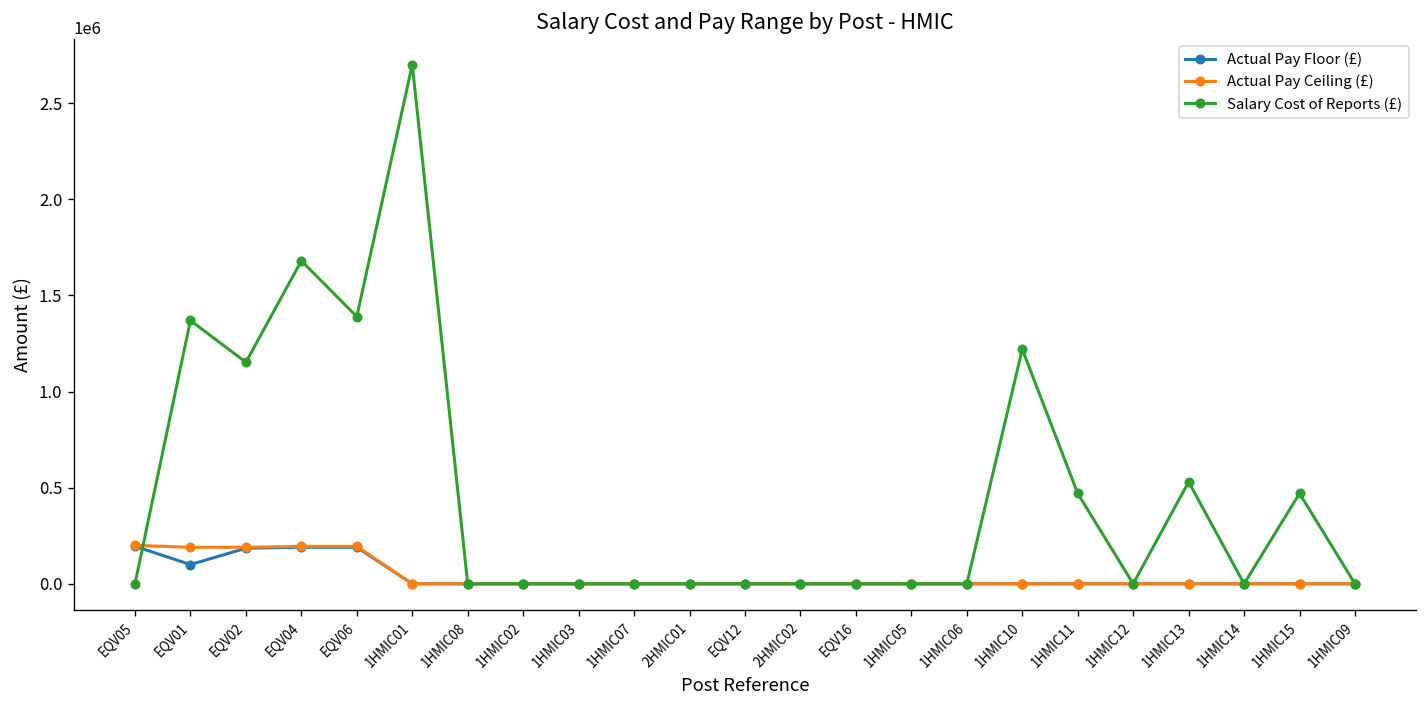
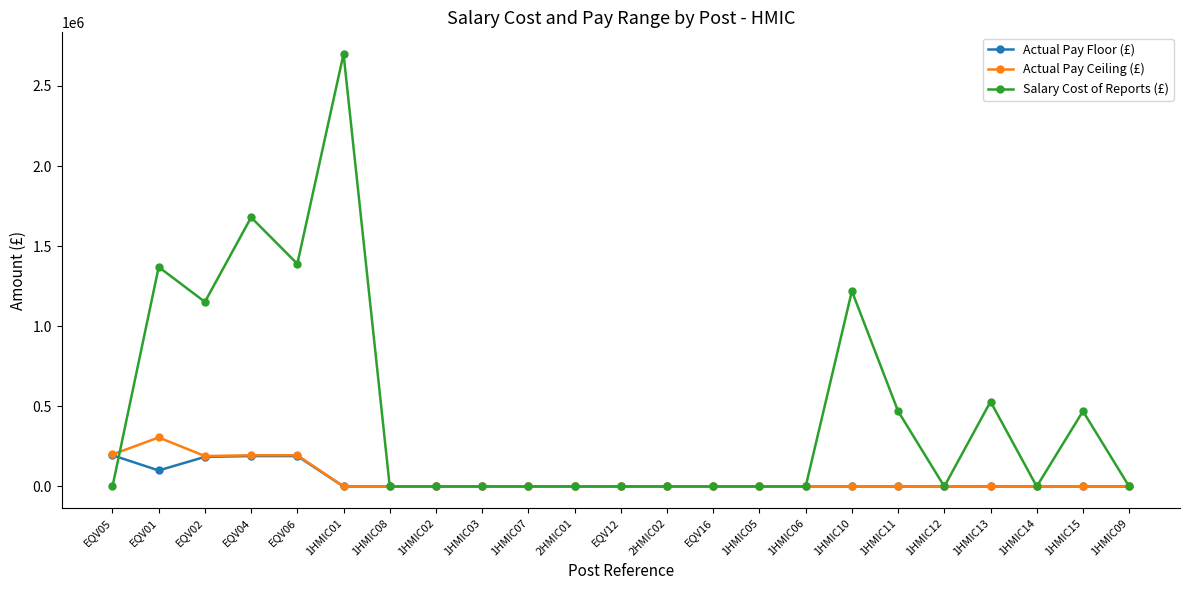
Actual Pay Ceiling (£), EQV01: 190000 -> 310000
